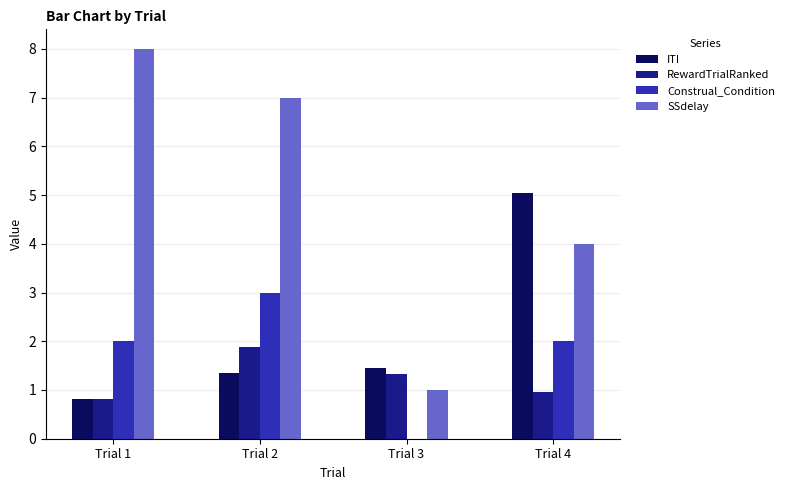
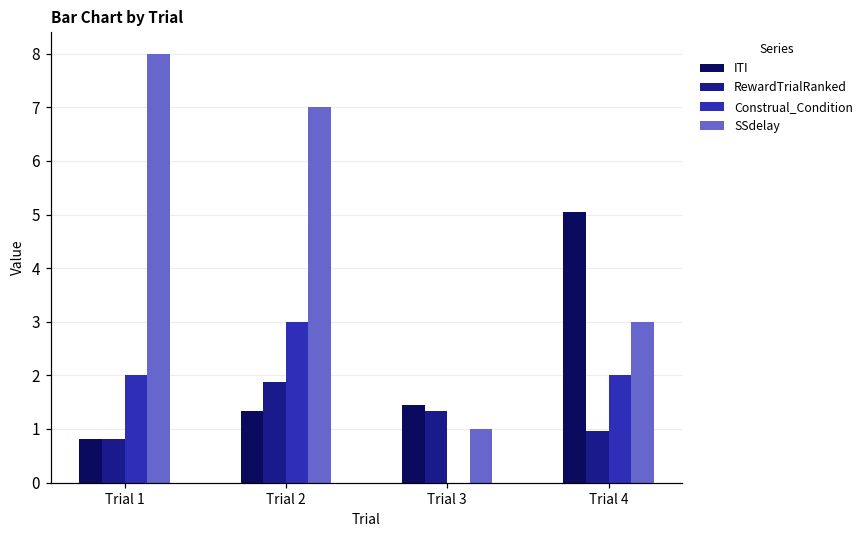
SSdelay, Trial 4: 4 -> 3
